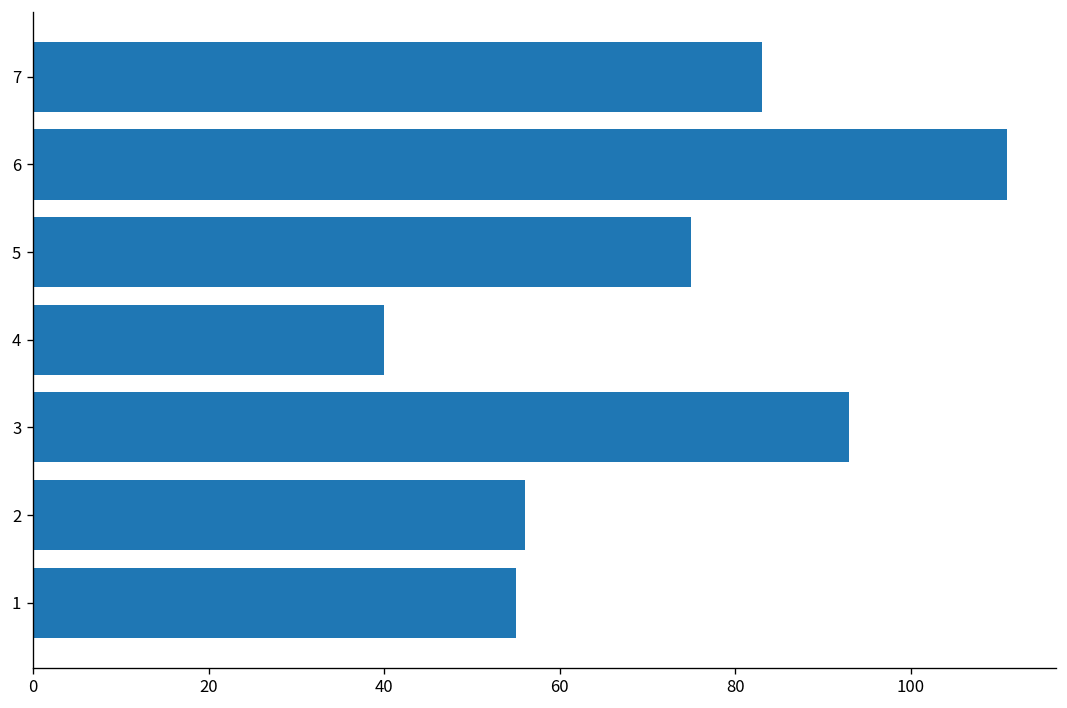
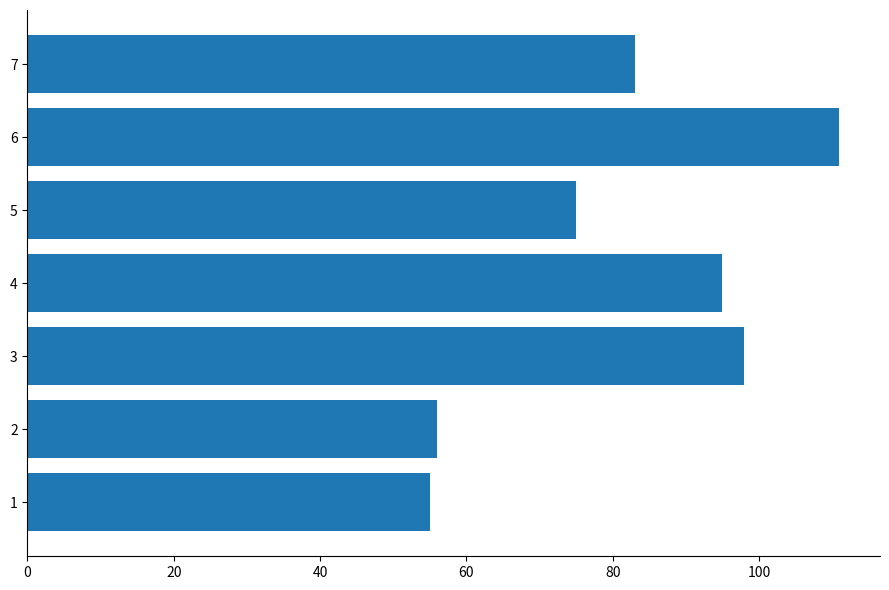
4: 40 -> 95
3: 93 -> 98
